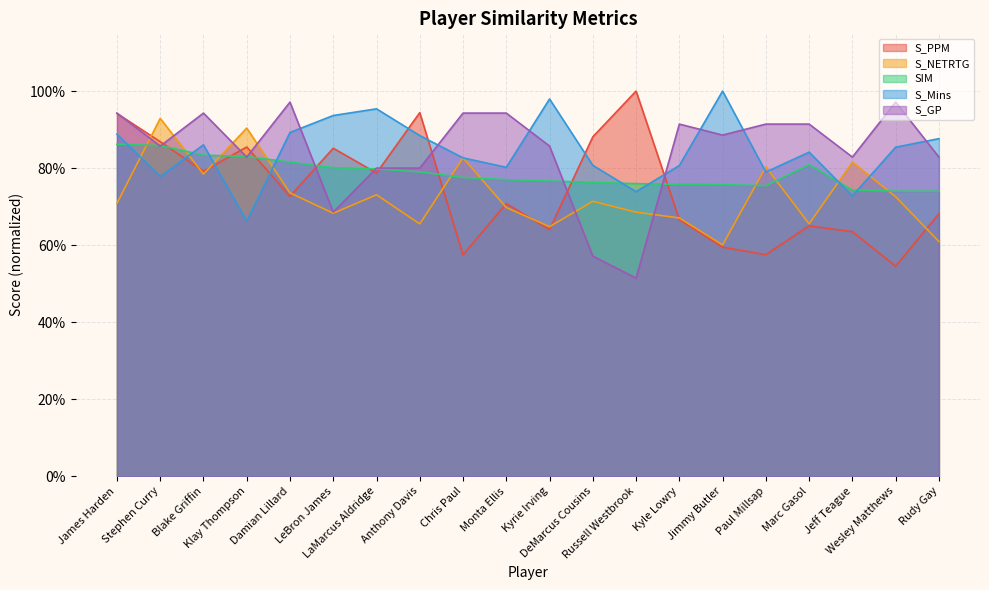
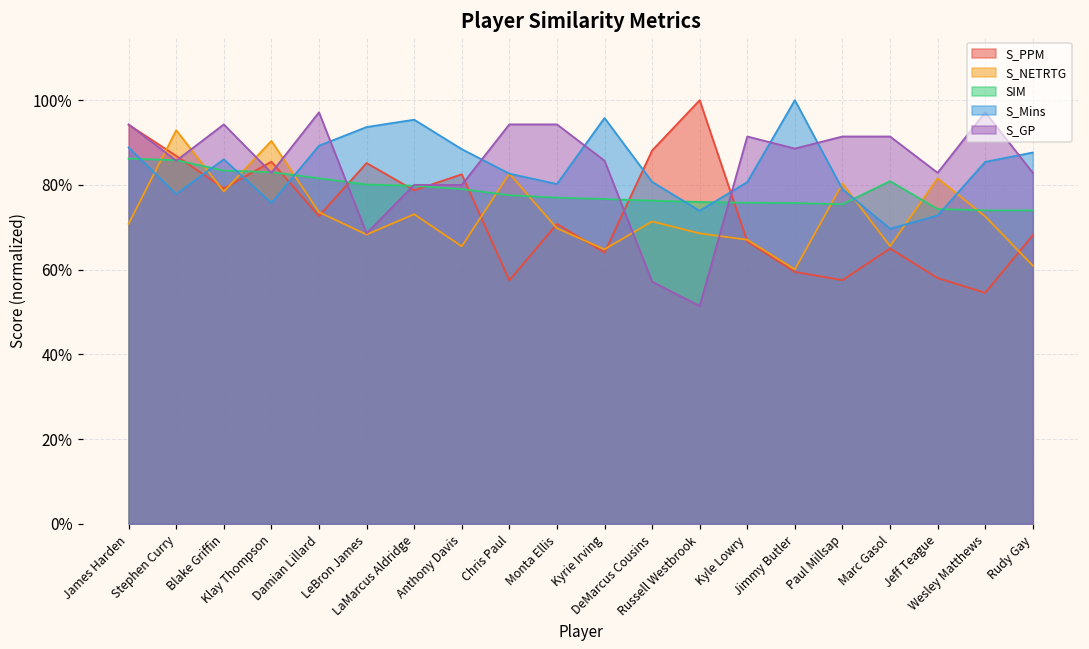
S_Mins, Klay Thompson: 66% -> 76%
S_PPM, Anthony Davis: 94% -> 83%
S_Mins, Kyrie Irving: 98% -> 96%
S_Mins, Marc Gasol: 84% -> 70%
S_PPM, Jeff Teague: 63% -> 58%
